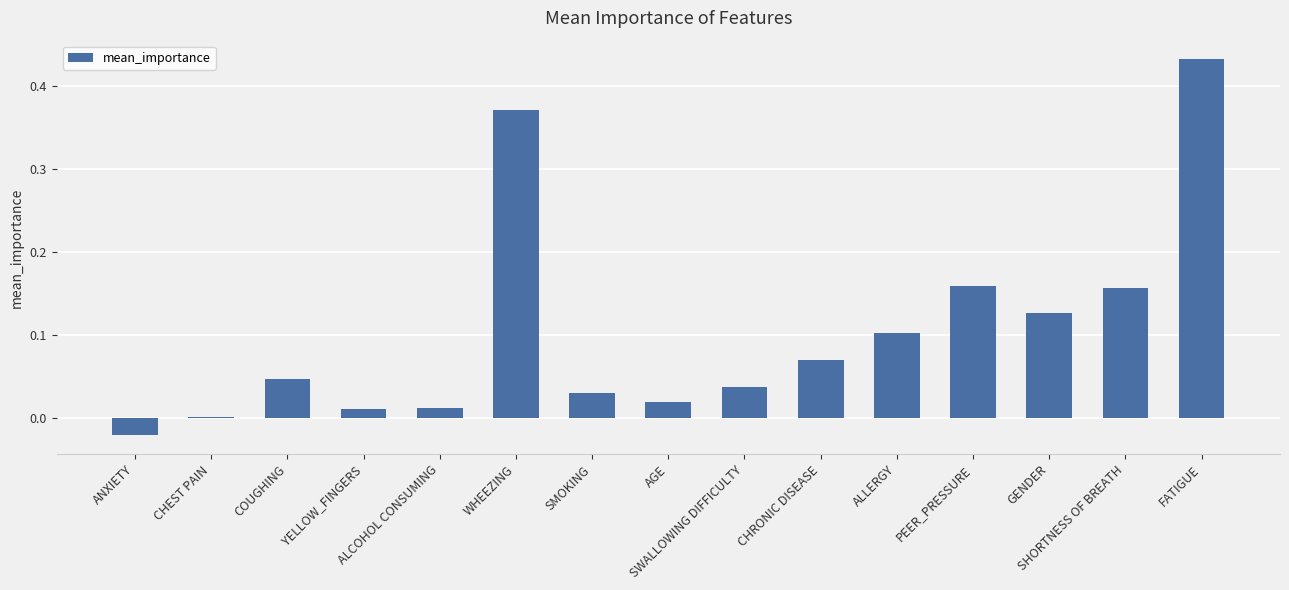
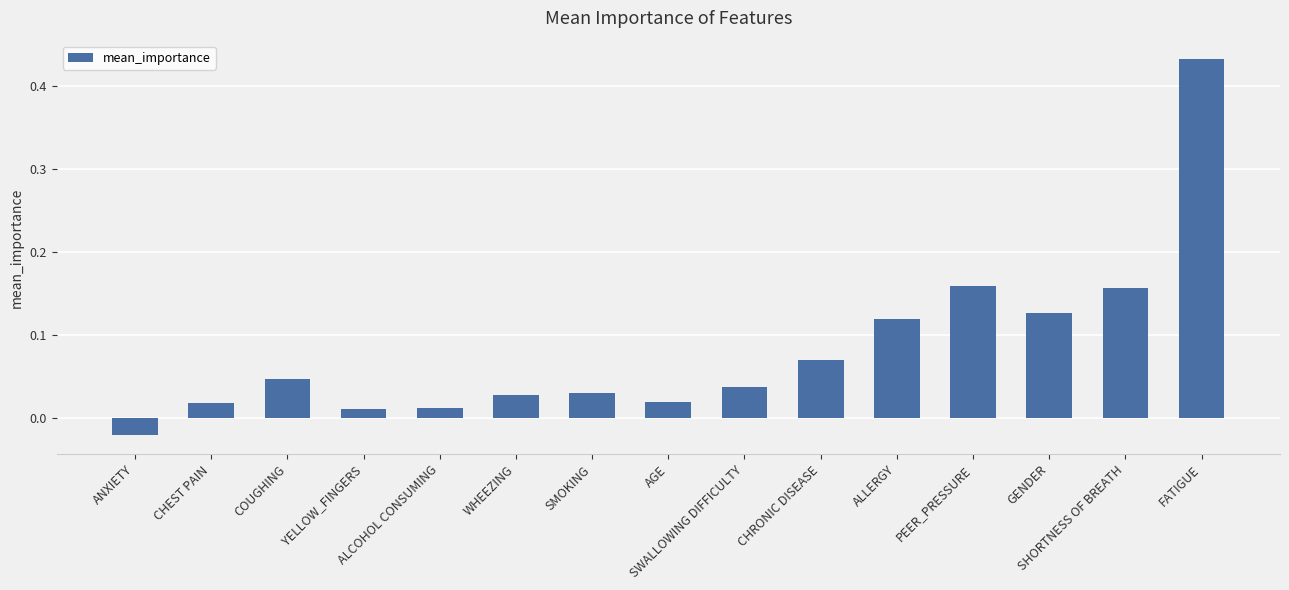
CHEST PAIN: 0.00 -> 0.02
WHEEZING: 0.37 -> 0.03
ALLERGY: 0.10 -> 0.12
